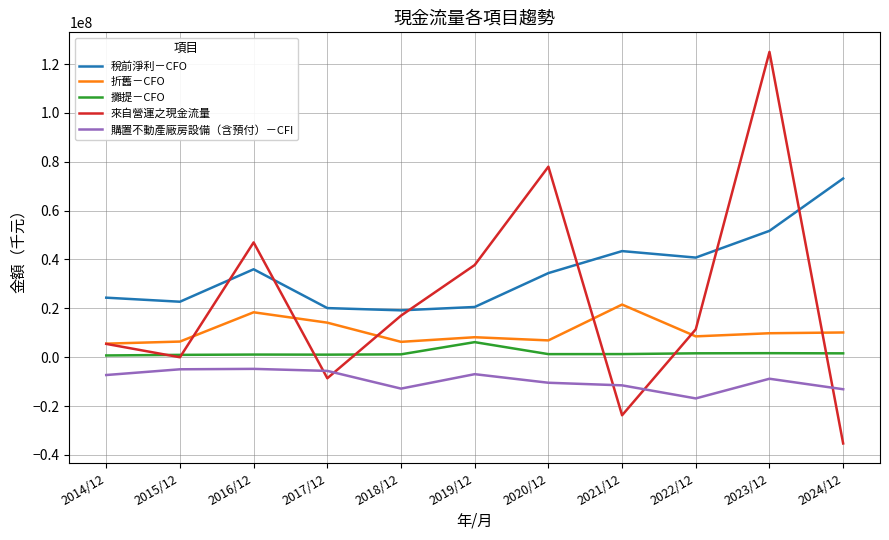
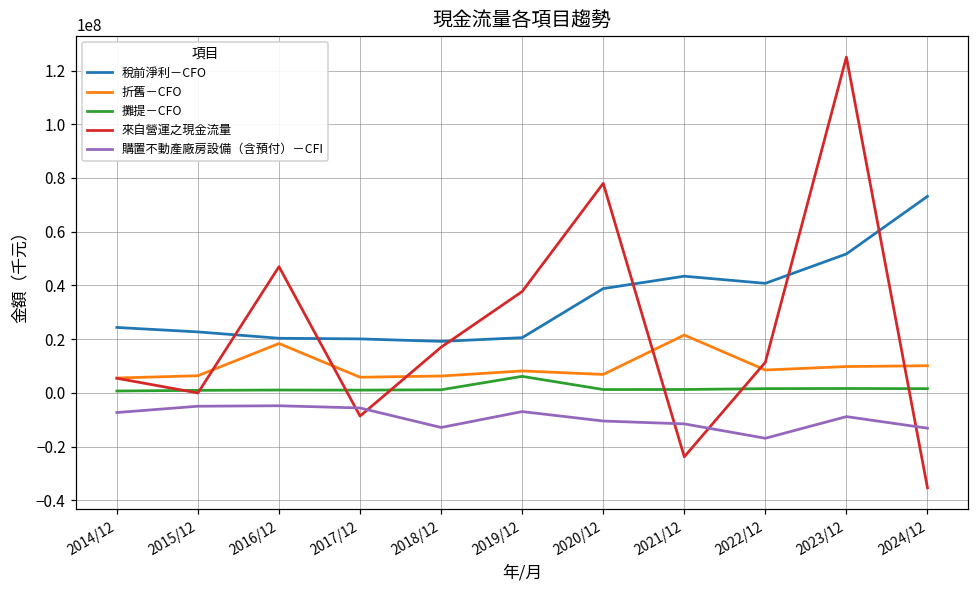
稅前淨利－CFO, 2016/12: 36000000 -> 20000000
折舊－CFO, 2017/12: 14000000 -> 6000000
稅前淨利－CFO, 2020/12: 34000000 -> 39000000
